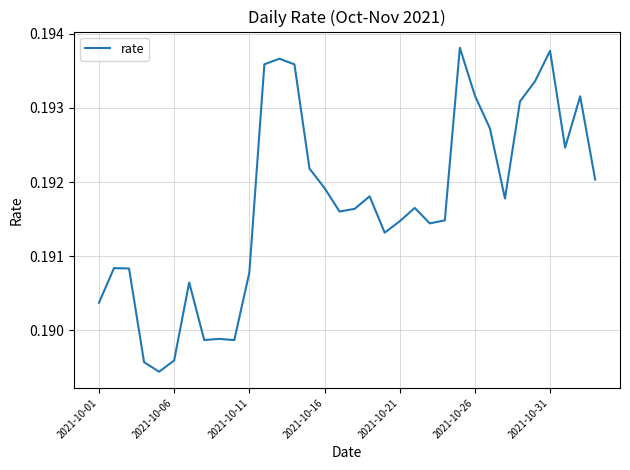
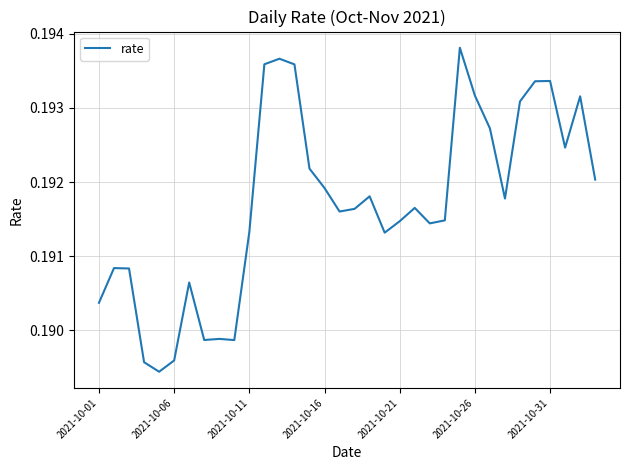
2021-10-11: 0.1908 -> 0.1913
2021-10-31: 0.1938 -> 0.1934
